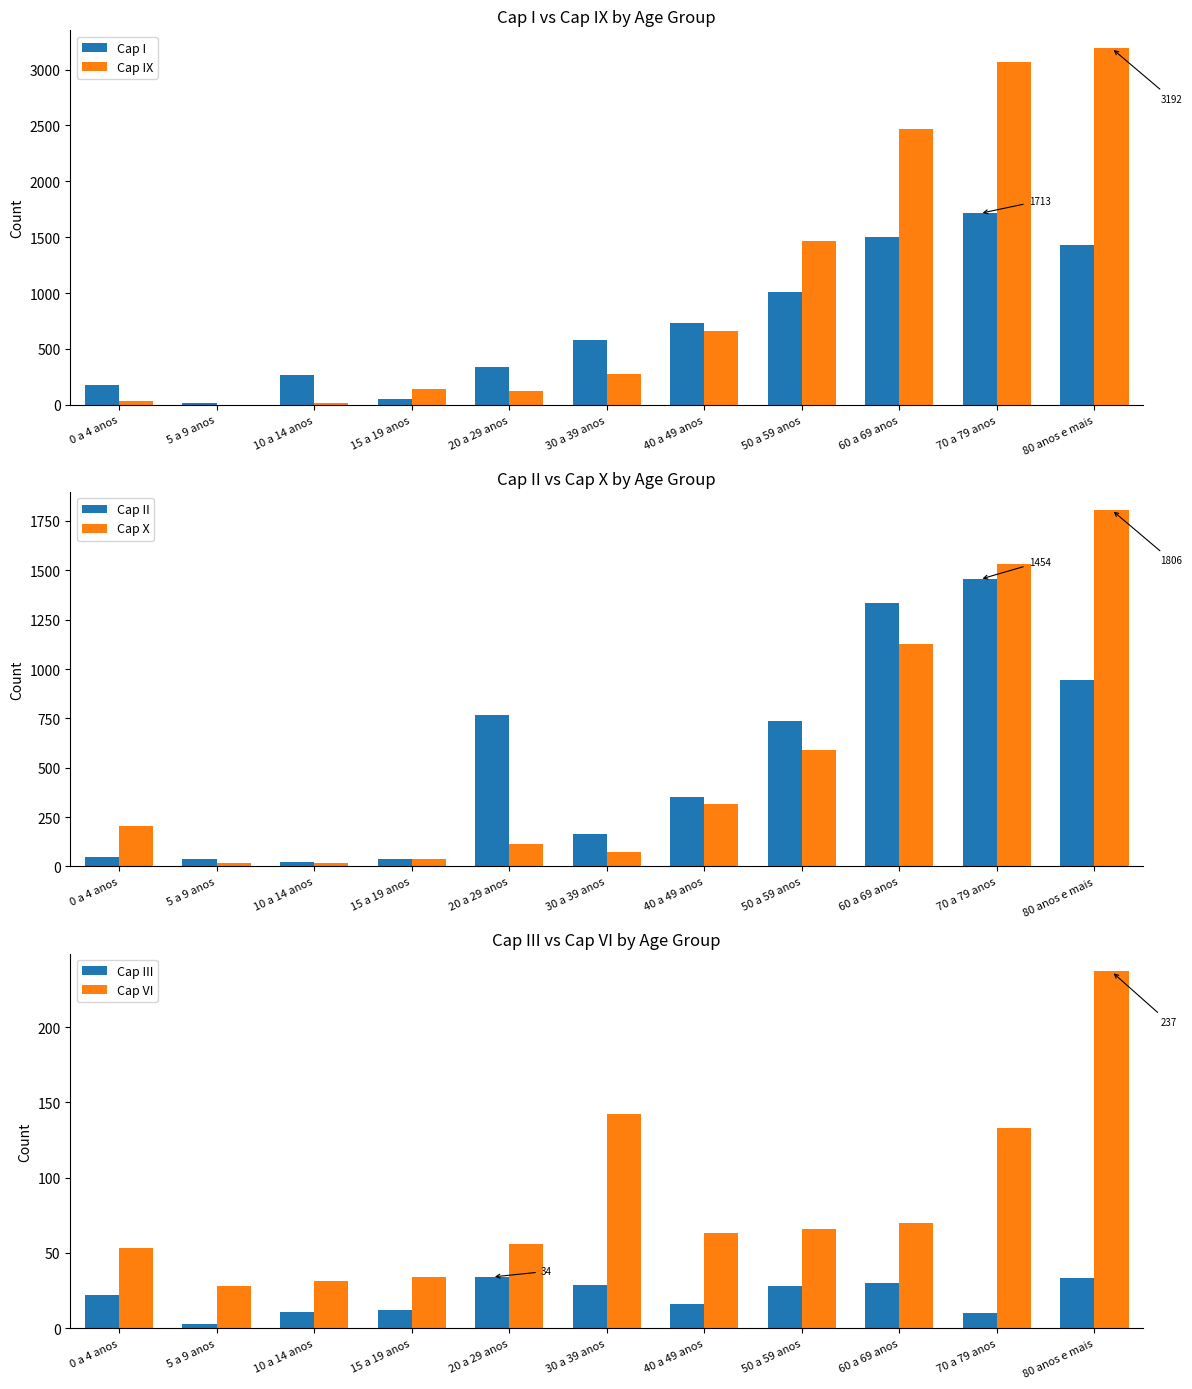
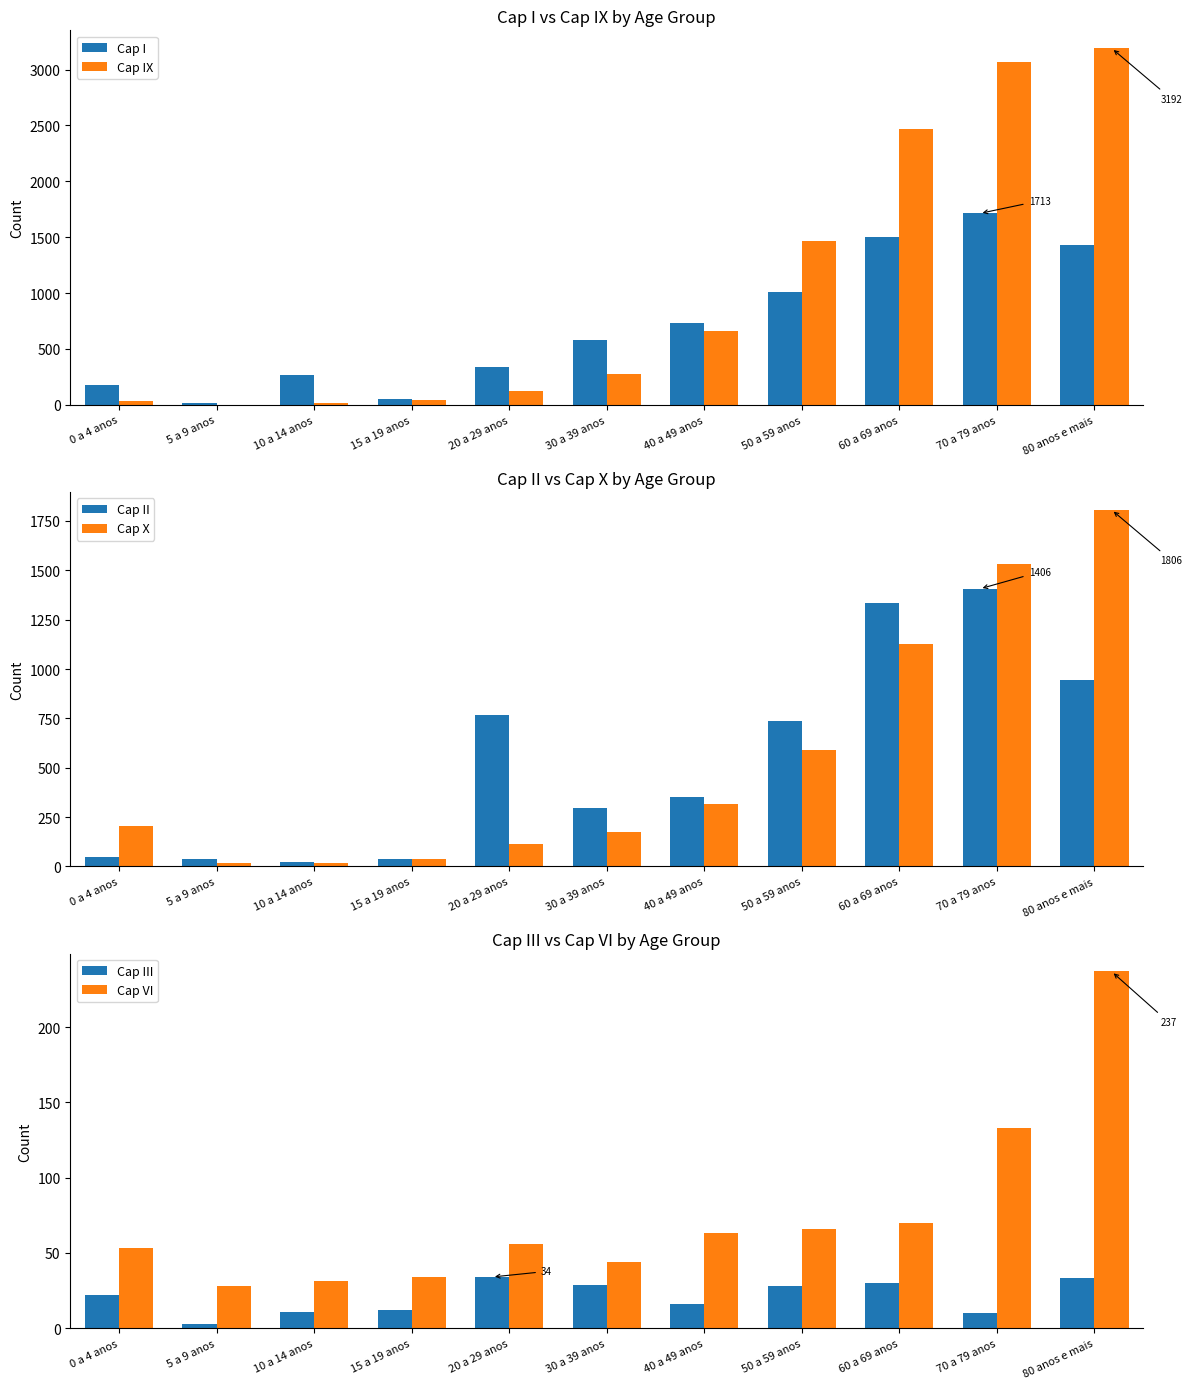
Cap I vs Cap IX by Age Group, Cap IX, 15 a 19 anos: 140 -> 40
Cap II vs Cap X by Age Group, Cap II, 30 a 39 anos: 170 -> 300
Cap II vs Cap X by Age Group, Cap X, 30 a 39 anos: 70 -> 180
Cap II vs Cap X by Age Group, Cap II, 70 a 79 anos: 1454 -> 1406
Cap III vs Cap VI by Age Group, Cap VI, 30 a 39 anos: 142 -> 44
